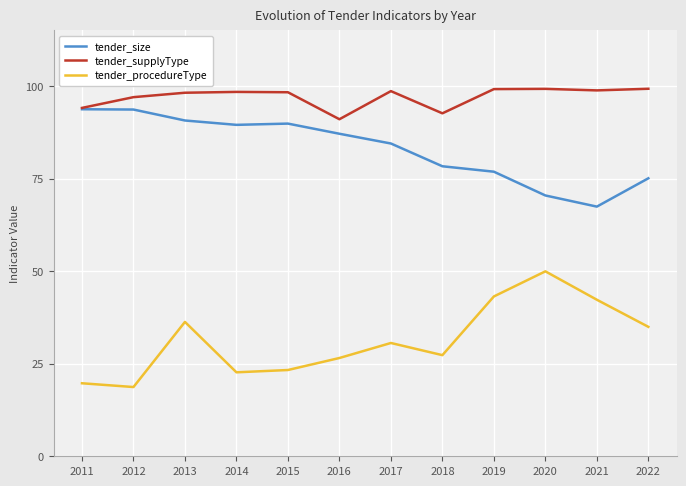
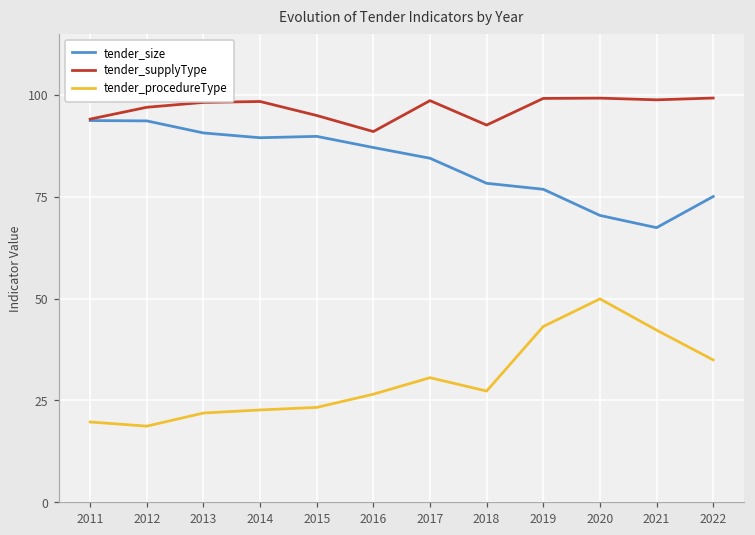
tender_procedureType, 2013: 36 -> 22
tender_supplyType, 2015: 98 -> 95
